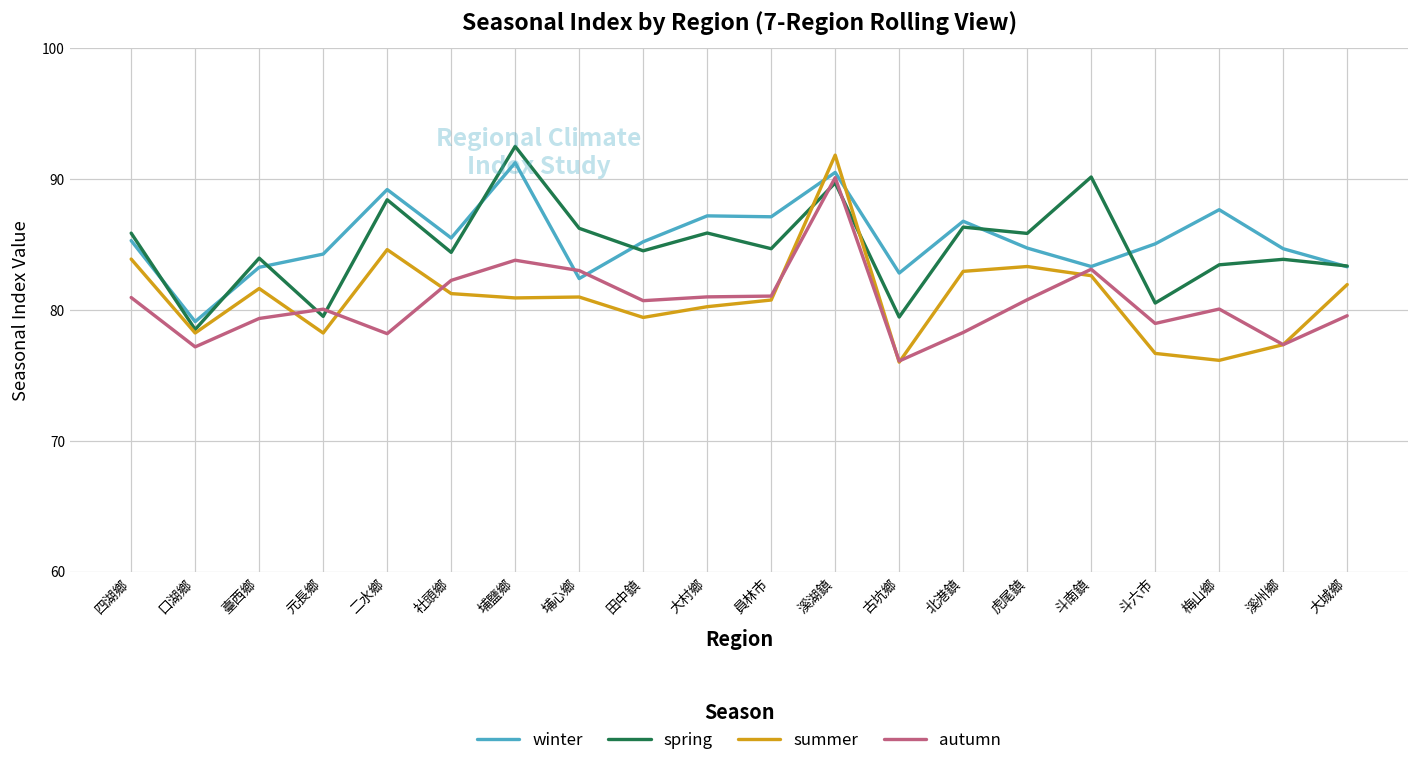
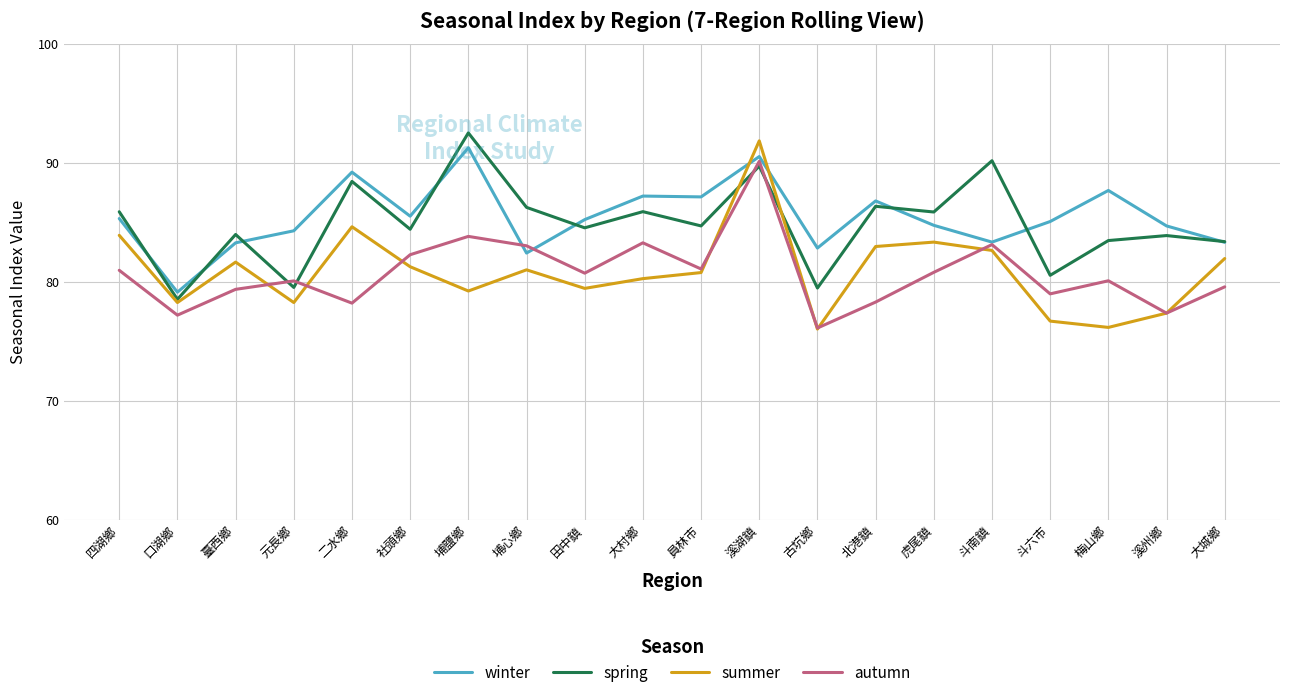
summer, 埔鹽鄉: 80.9 -> 79.2
autumn, 大村鄉: 81.0 -> 83.3
